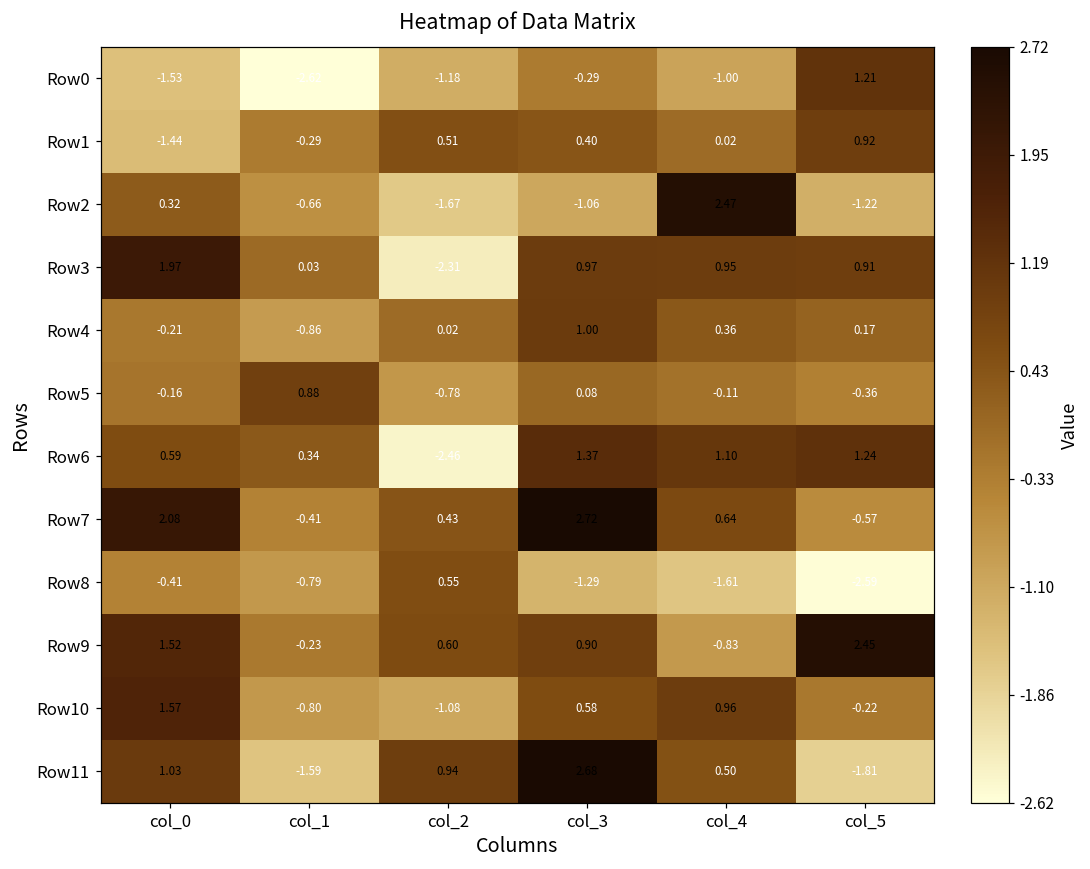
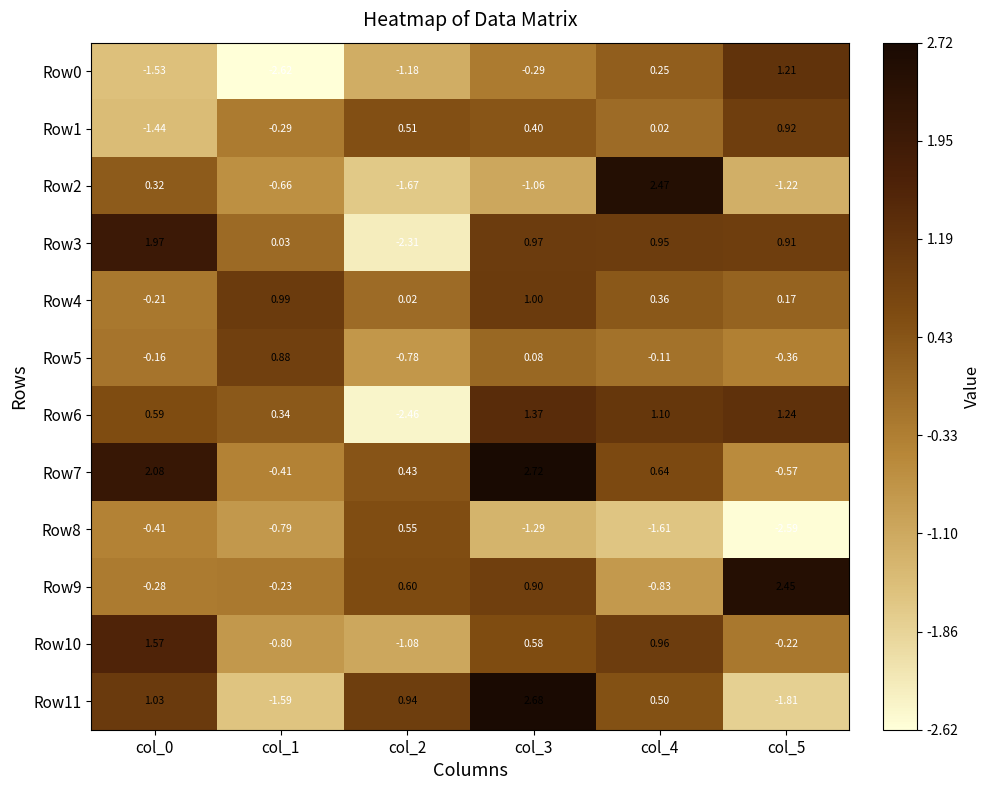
Row0, col_4: -1.00 -> 0.25
Row4, col_1: -0.86 -> 0.99
Row9, col_0: 1.52 -> -0.28
